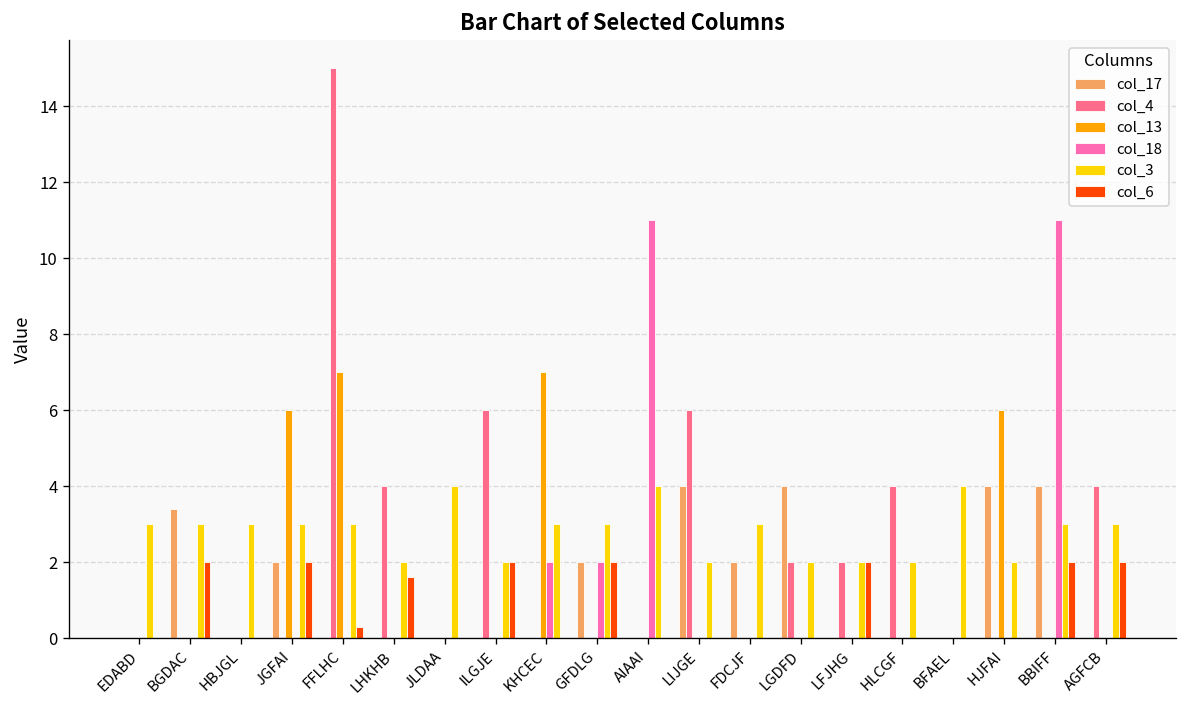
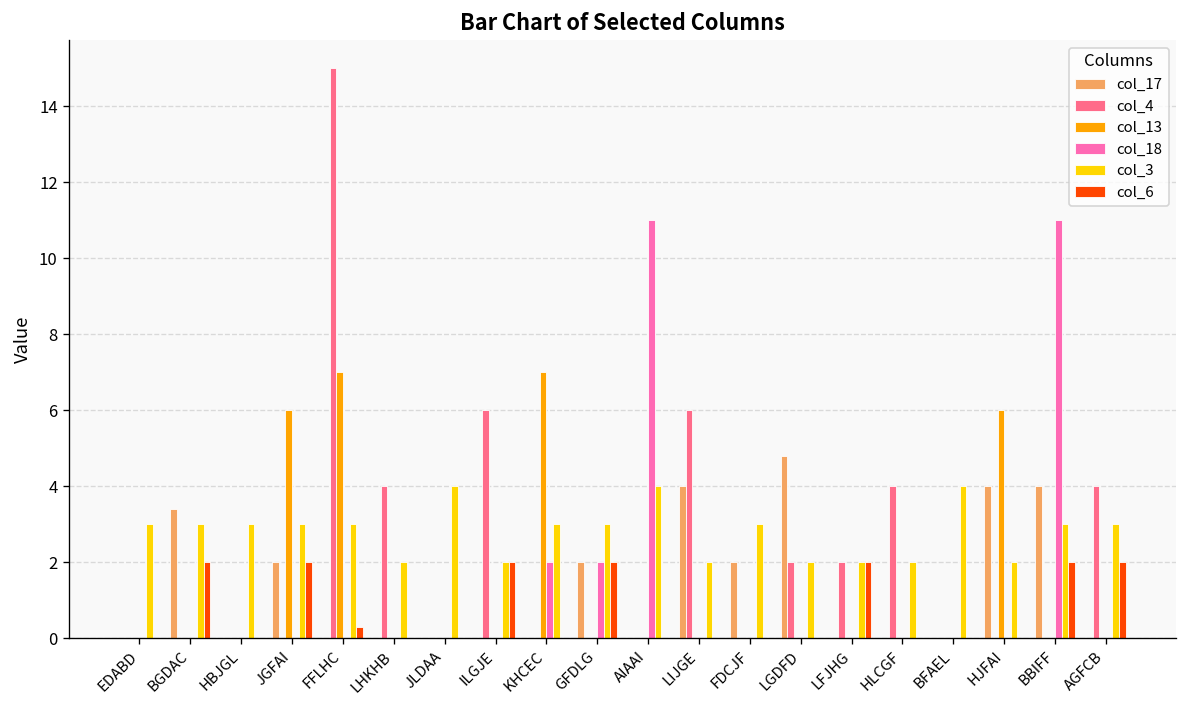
col_6, LHKHB: 1.6 -> 0.0
col_17, LGDFD: 4.0 -> 4.8
